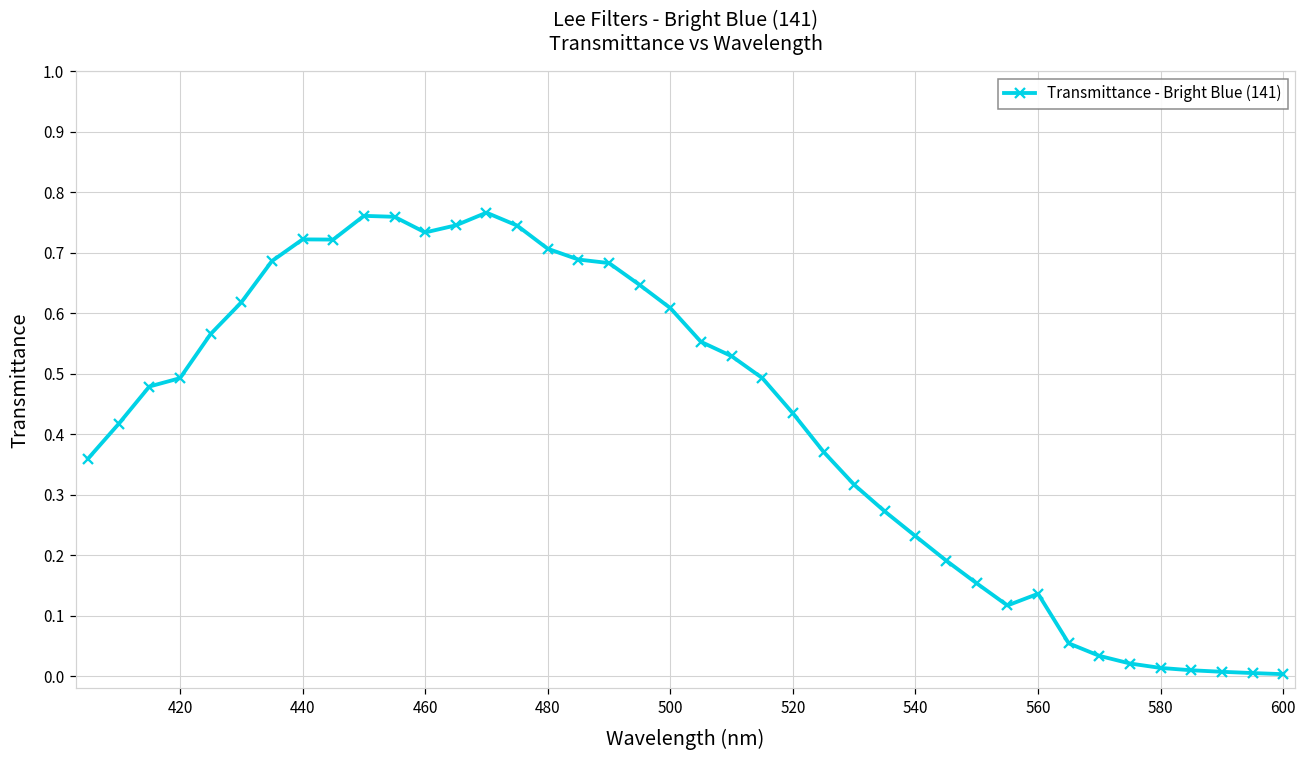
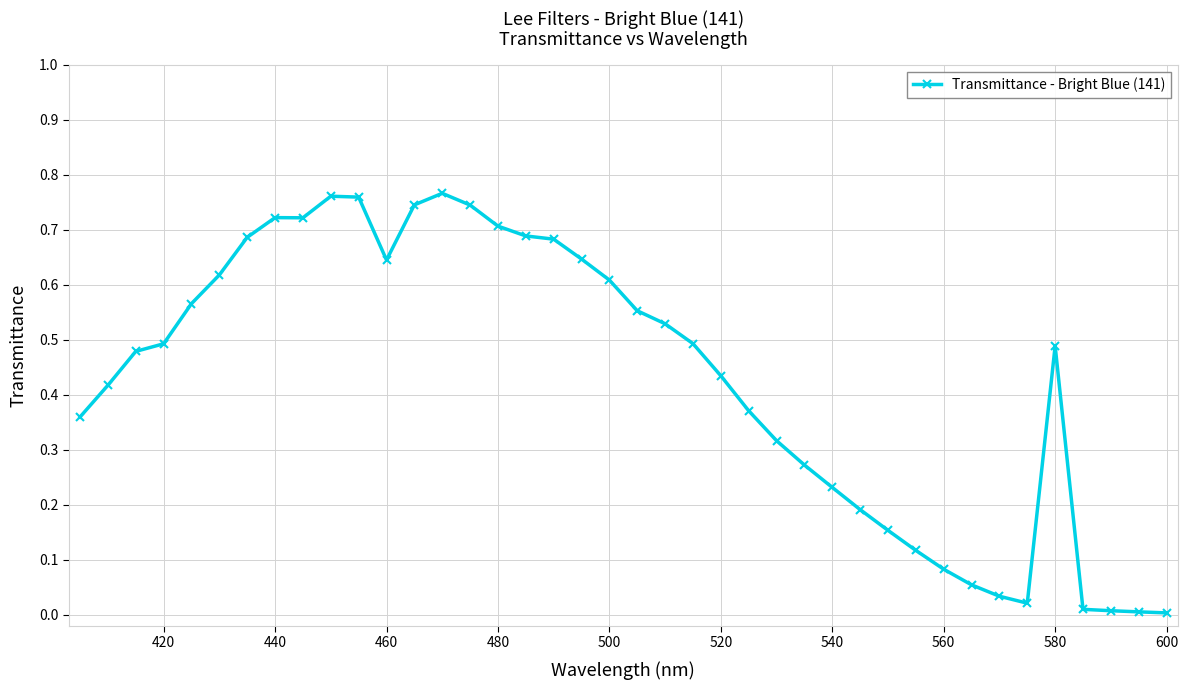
460: 0.73 -> 0.65
560: 0.14 -> 0.08
580: 0.01 -> 0.49
